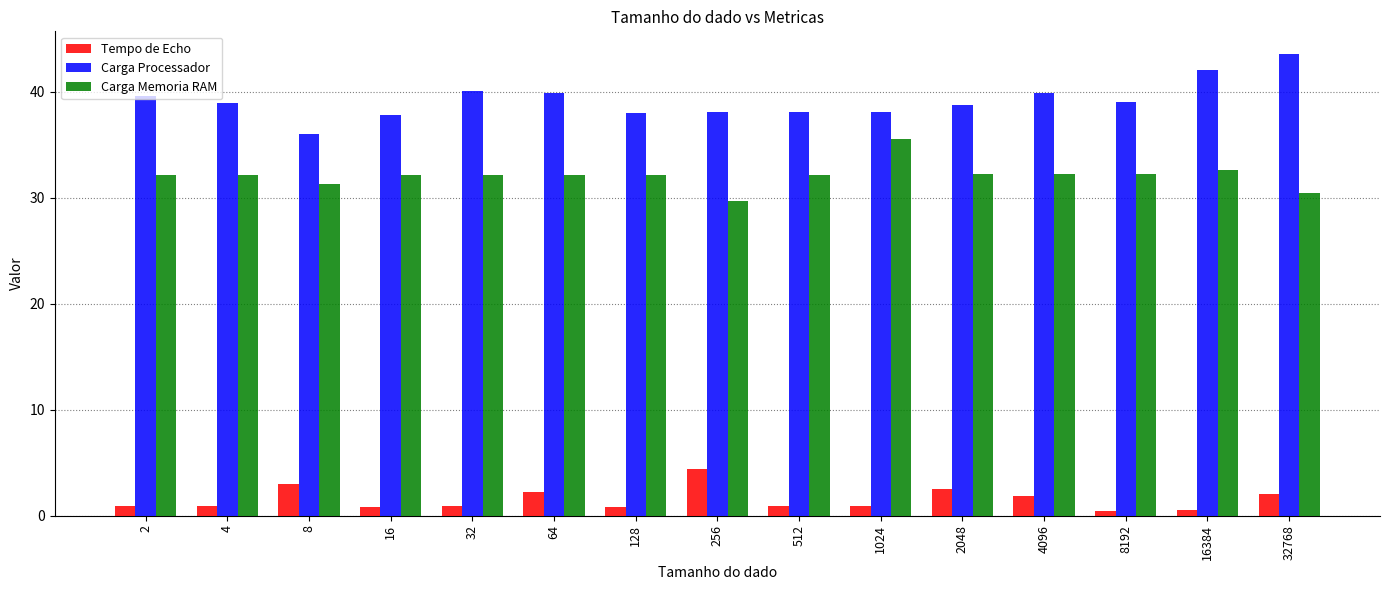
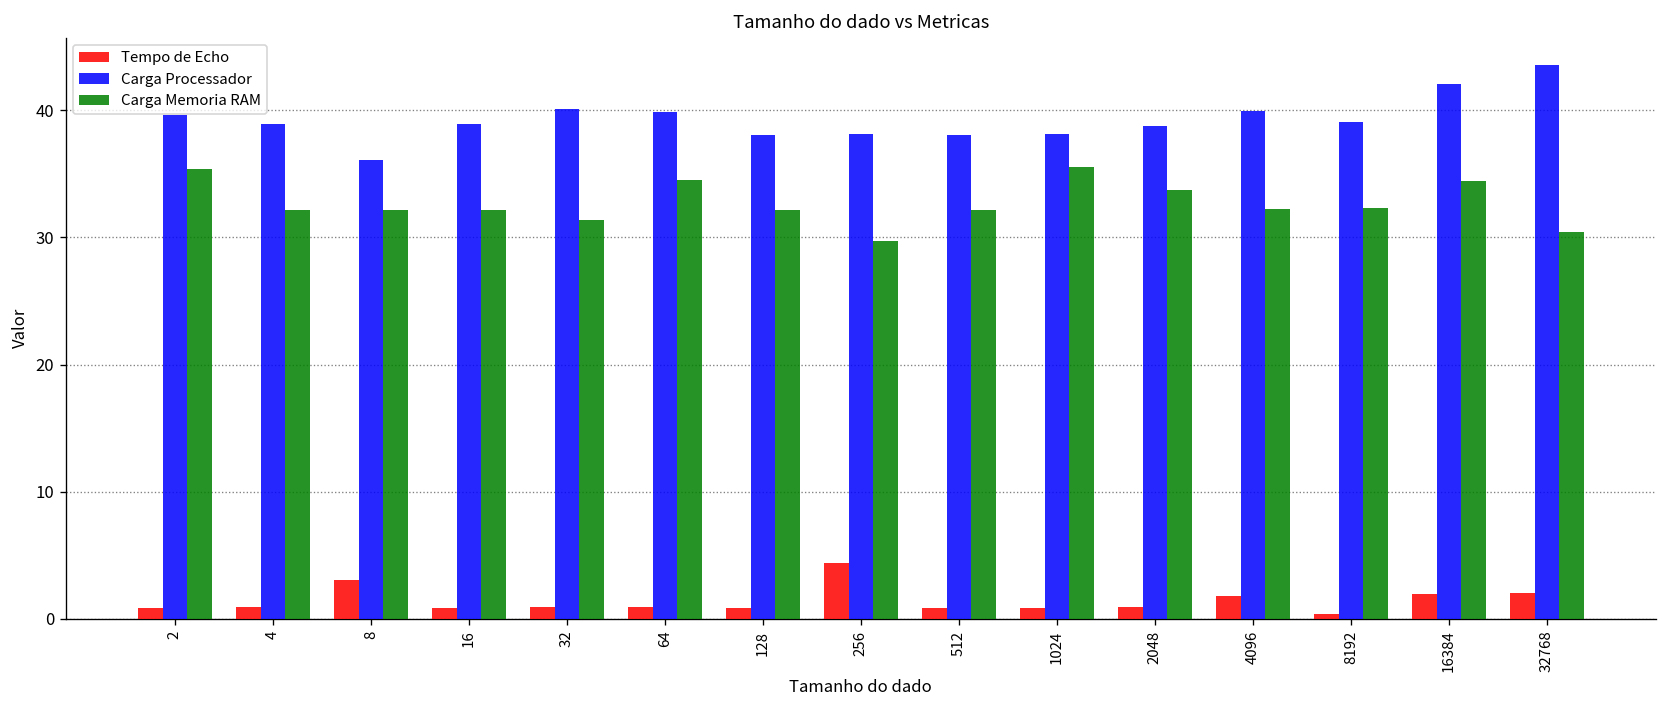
Carga Memoria RAM, 2: 32.2 -> 35.4
Carga Memoria RAM, 8: 31.3 -> 32.1
Carga Processador, 16: 37.8 -> 38.9
Carga Memoria RAM, 32: 32.1 -> 31.4
Tempo de Echo, 64: 2.2 -> 0.9
Carga Memoria RAM, 64: 32.1 -> 34.5
Tempo de Echo, 2048: 2.5 -> 0.9
Carga Memoria RAM, 2048: 32.2 -> 33.7
Tempo de Echo, 16384: 0.5 -> 2.0
Carga Memoria RAM, 16384: 32.6 -> 34.4
